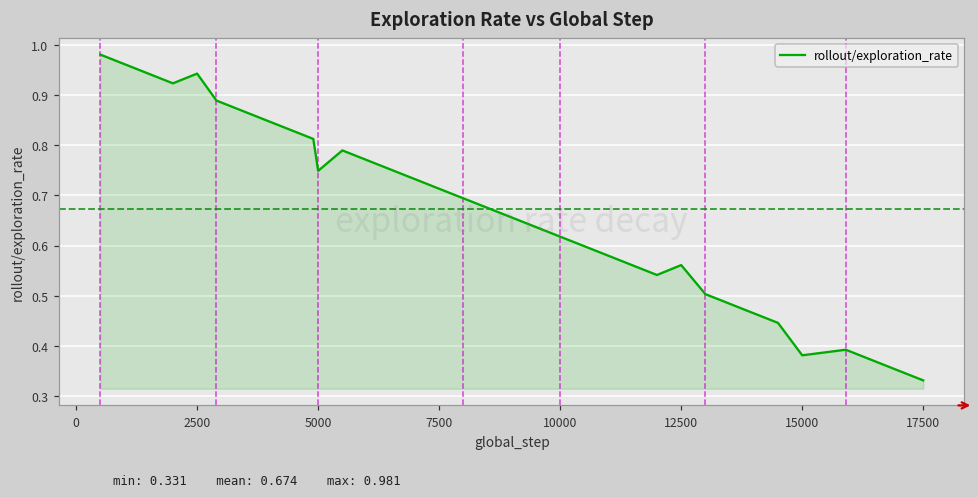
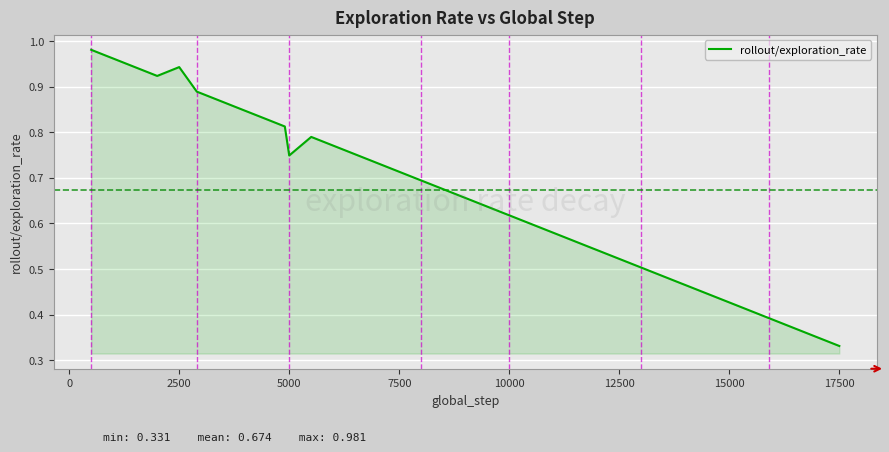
12500: 0.56 -> 0.52
15000: 0.38 -> 0.43
